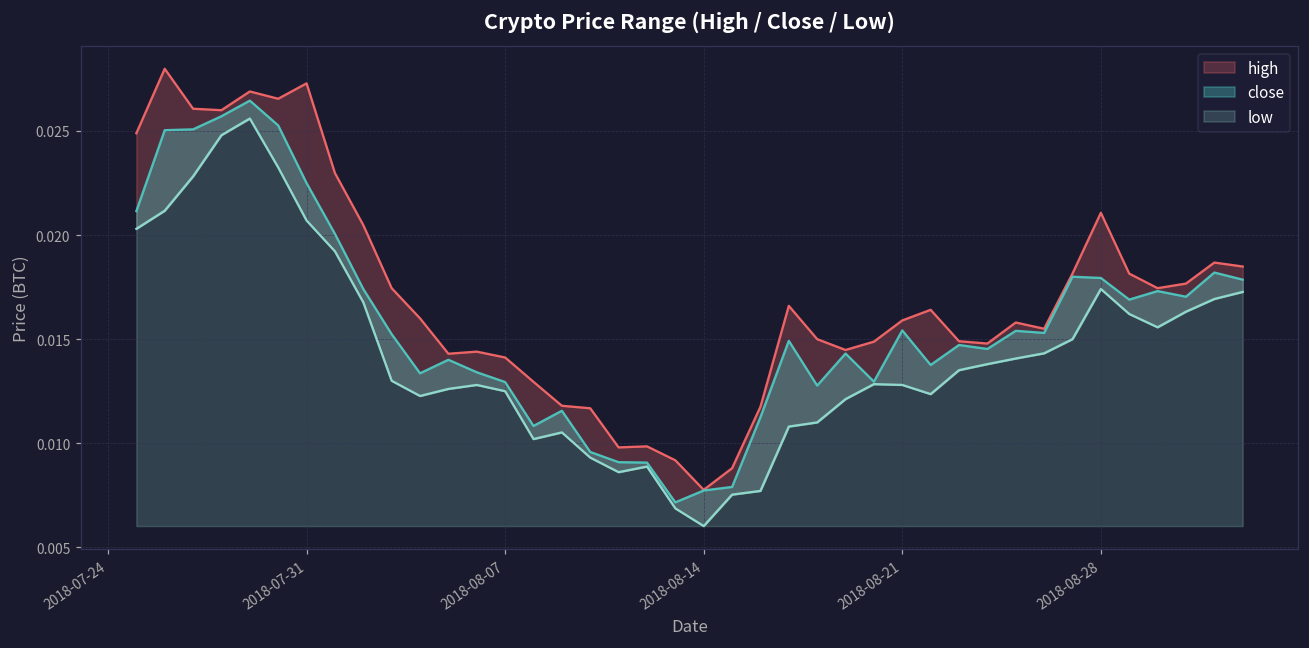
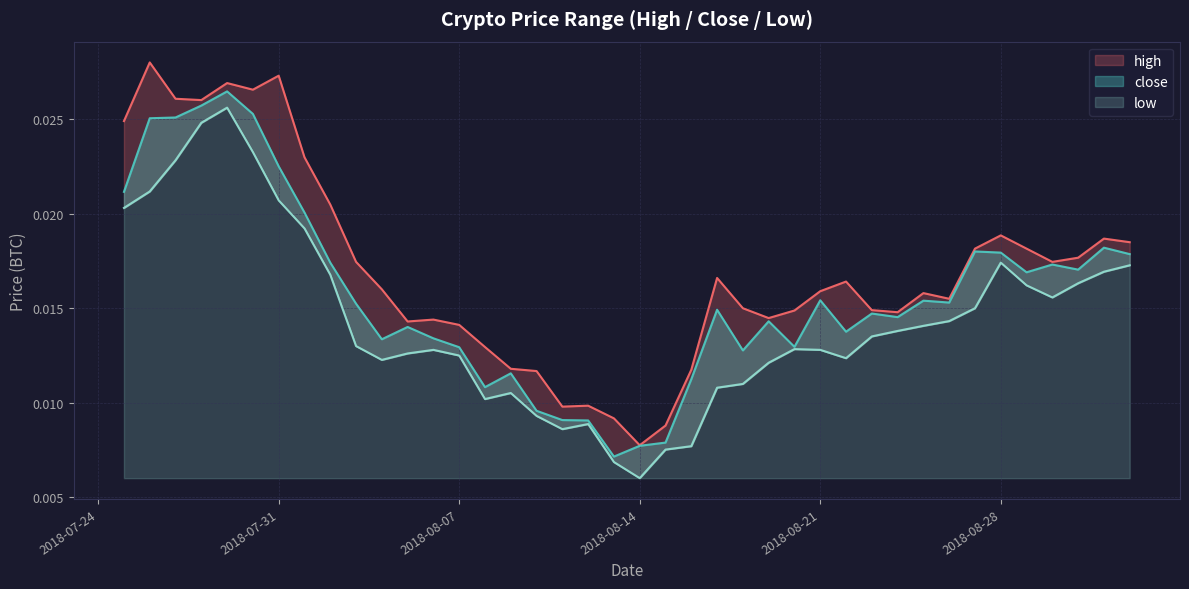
high, 2018-08-28: 0.0211 -> 0.0189
